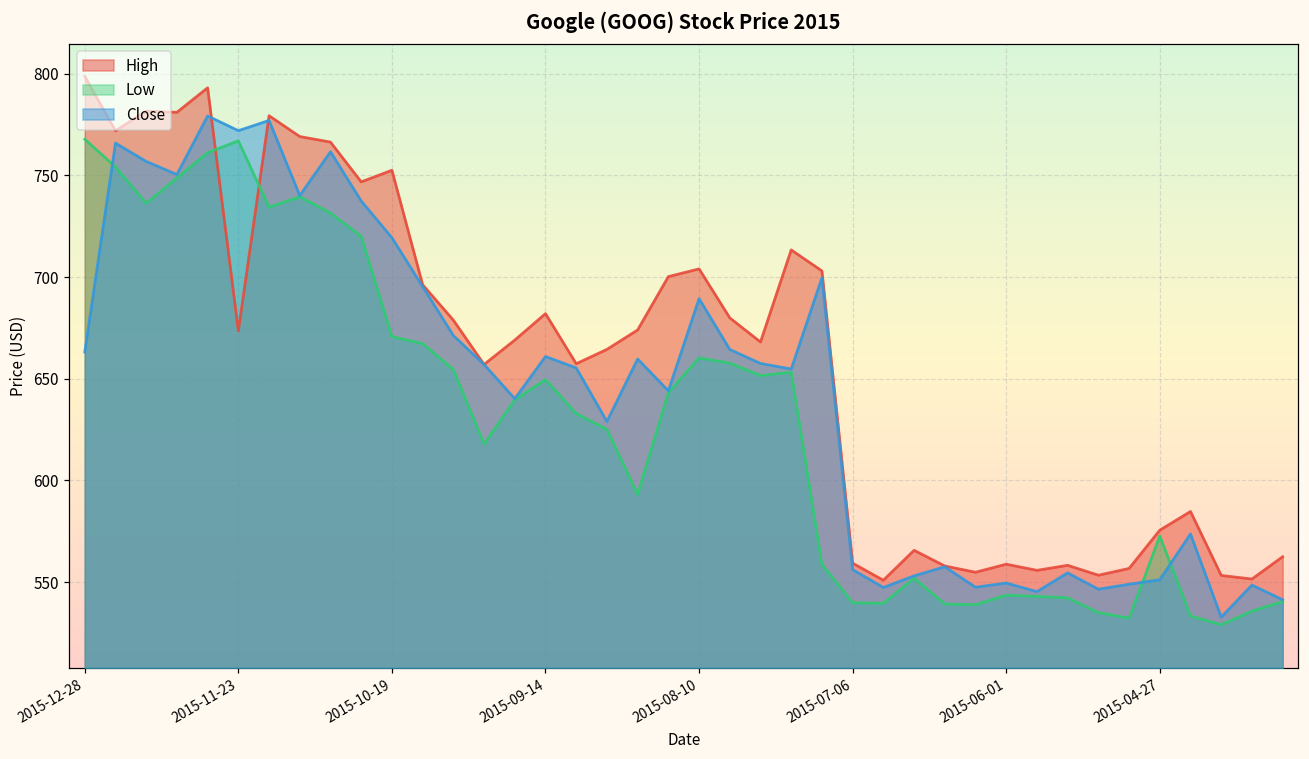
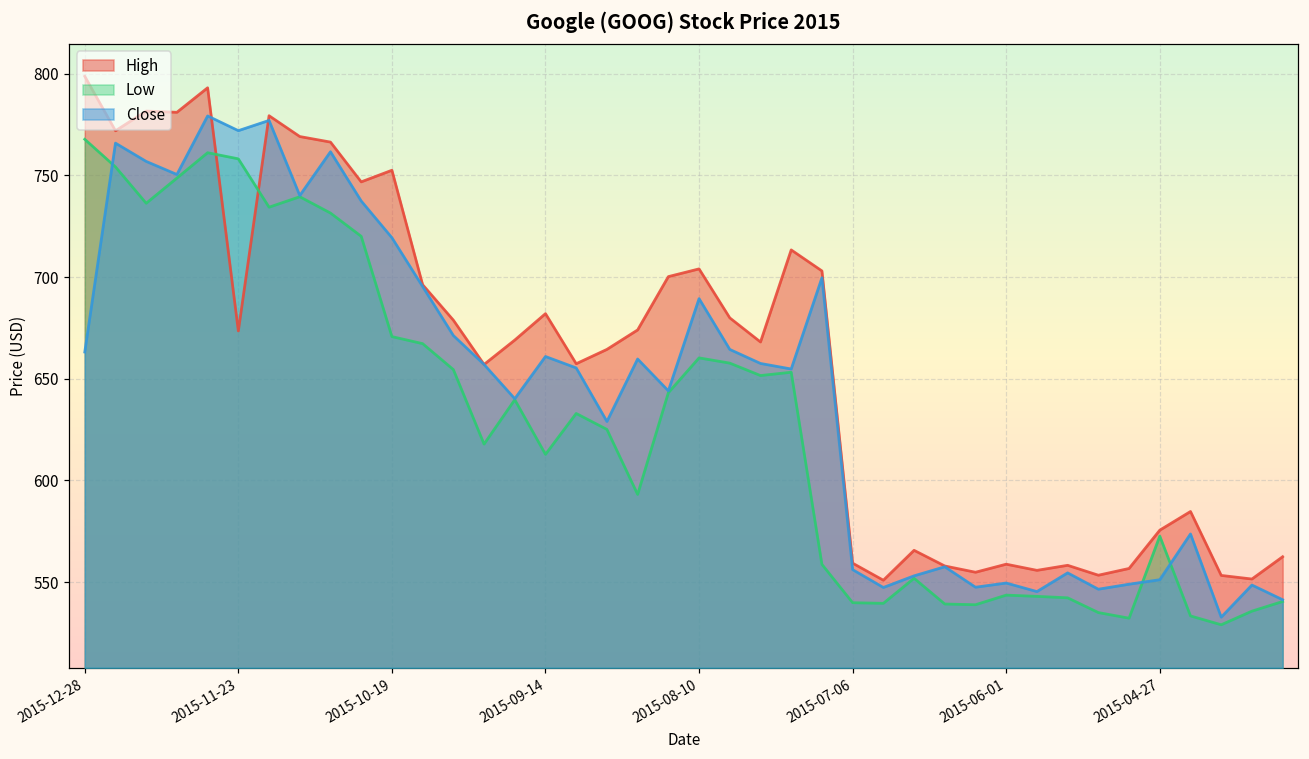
Low, 2015-11-23: 767 -> 758
Low, 2015-09-14: 650 -> 613
